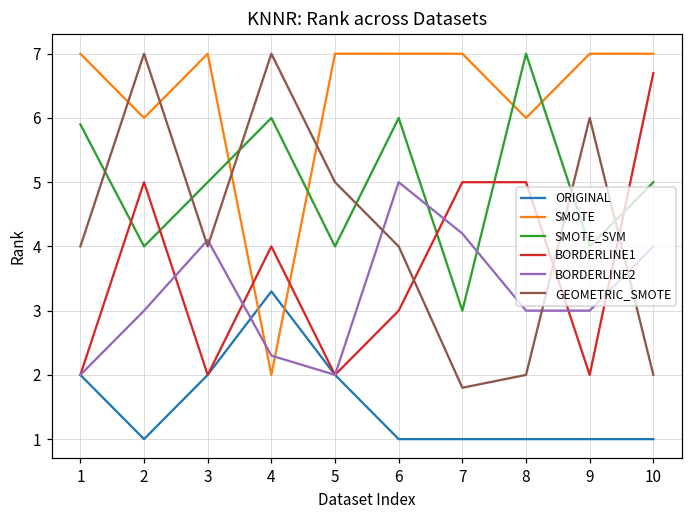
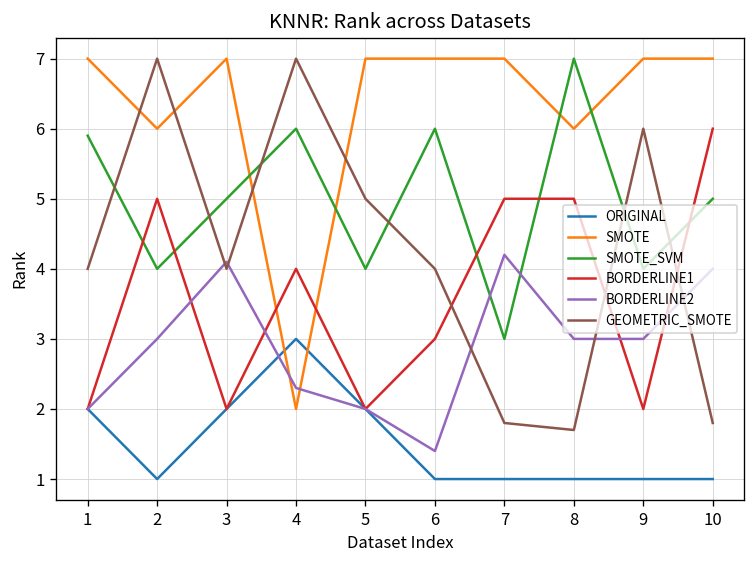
ORIGINAL, 4: 3.3 -> 3.0
BORDERLINE2, 6: 5.0 -> 1.4
GEOMETRIC_SMOTE, 8: 2.0 -> 1.7
BORDERLINE1, 10: 6.7 -> 6.0
GEOMETRIC_SMOTE, 10: 2.0 -> 1.8
